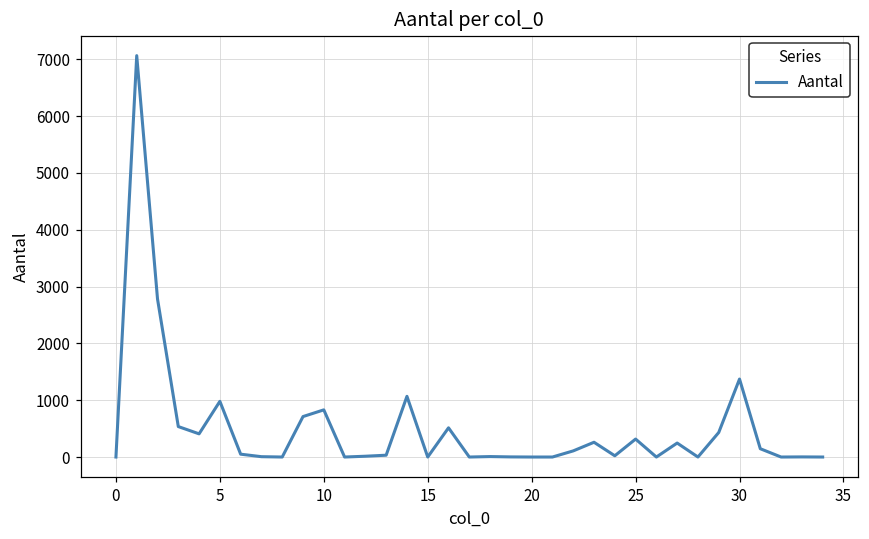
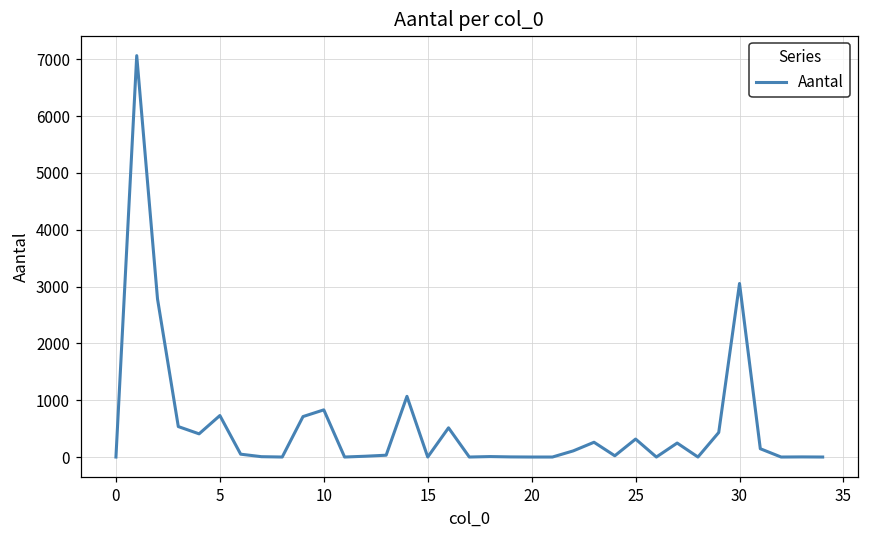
5: 1000 -> 700
30: 1400 -> 3100
